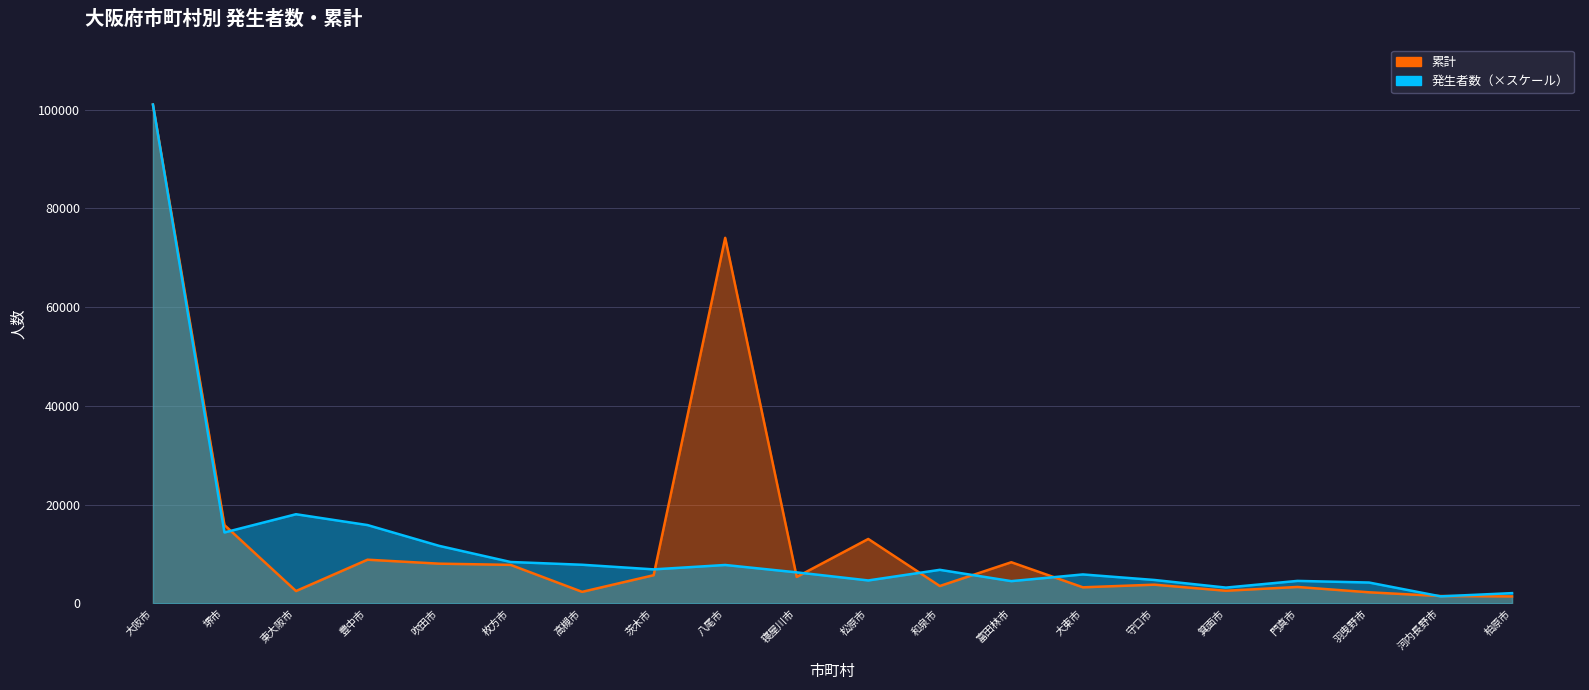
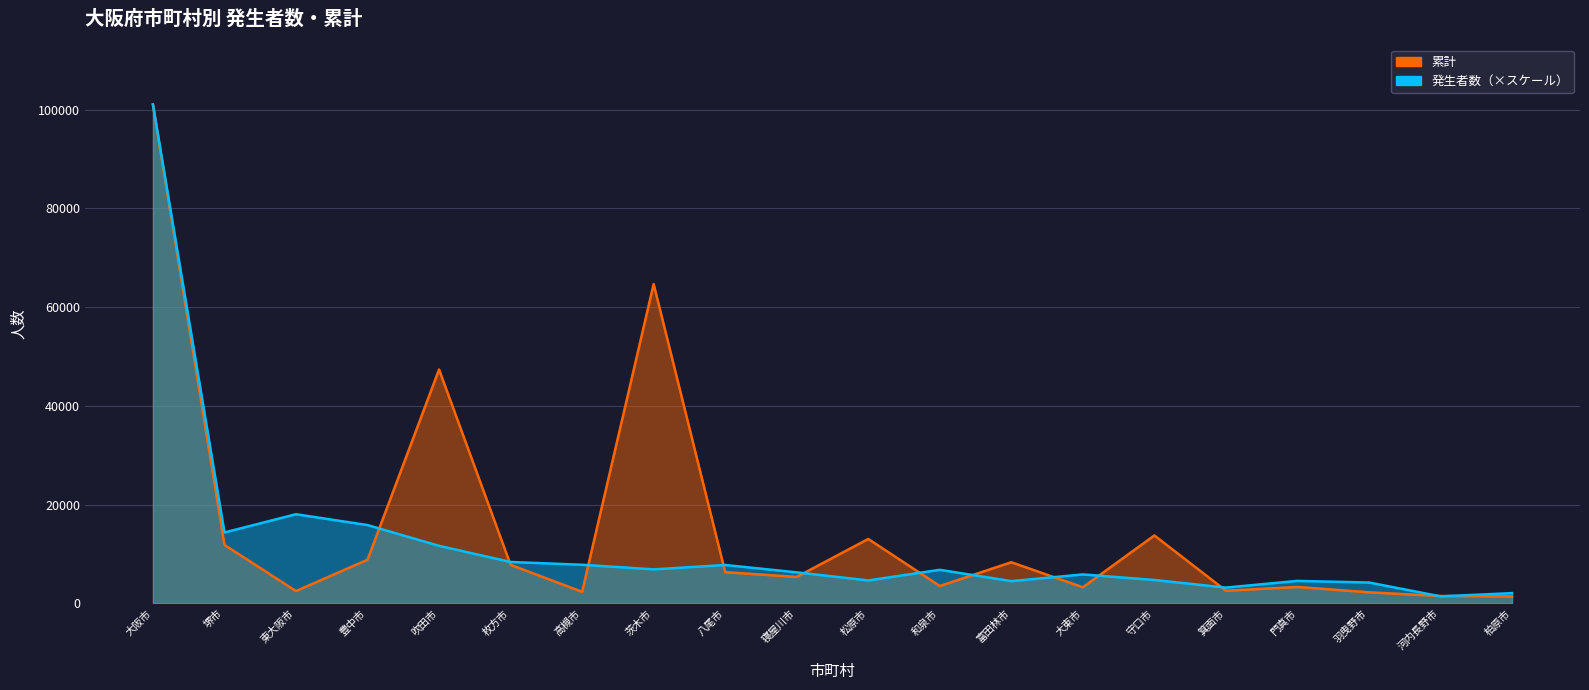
累計, 堺市: 16000 -> 12000
累計, 吹田市: 8000 -> 47000
累計, 茨木市: 6000 -> 65000
累計, 八尾市: 74000 -> 6000
累計, 守口市: 4000 -> 14000
